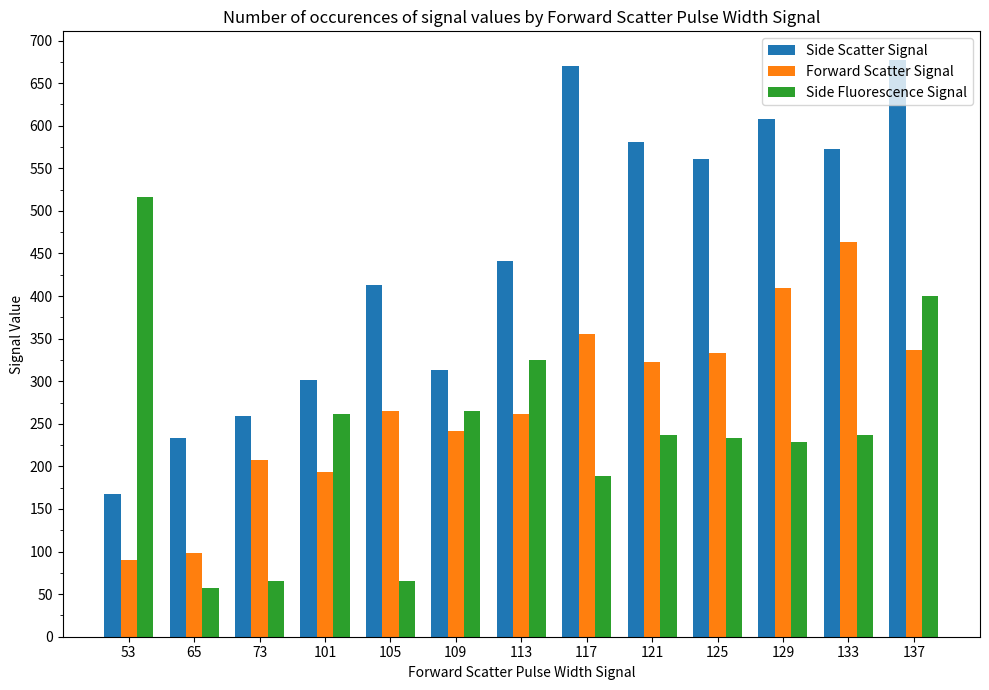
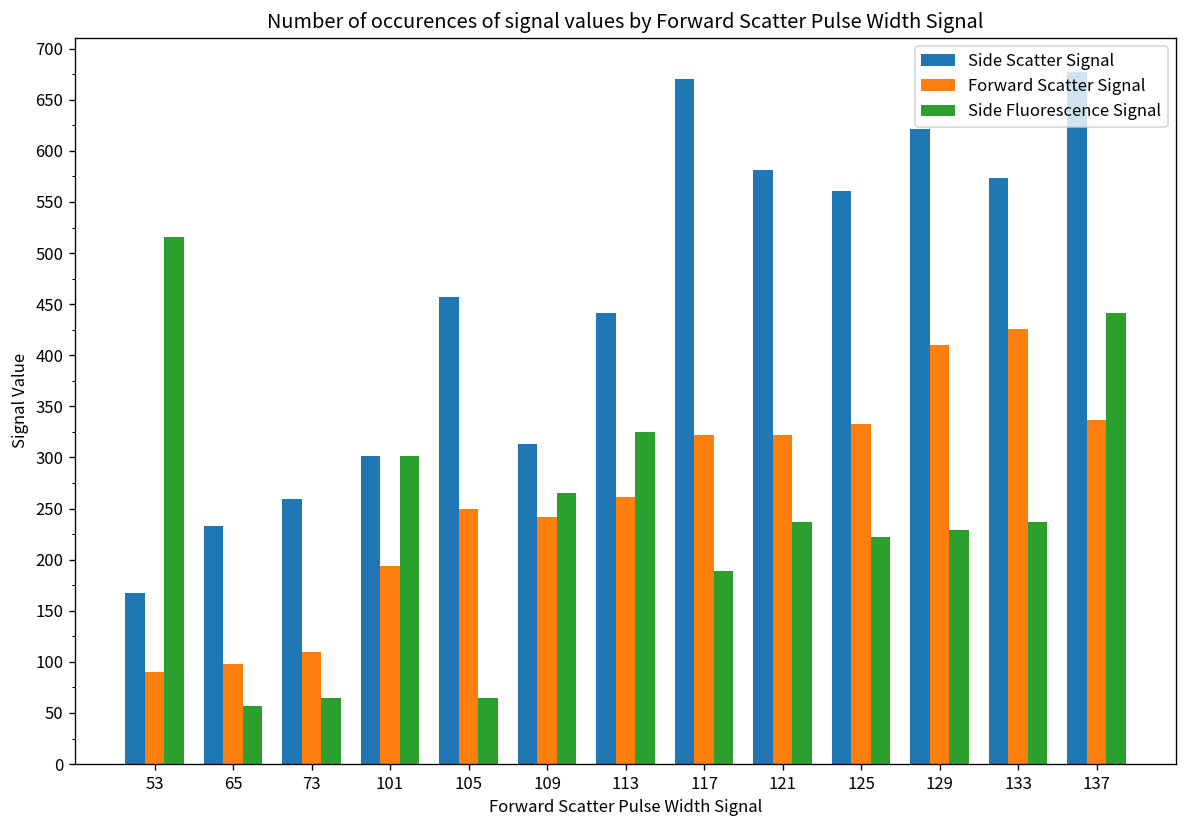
Forward Scatter Signal, 73: 210 -> 110
Side Fluorescence Signal, 101: 260 -> 300
Side Scatter Signal, 105: 410 -> 460
Forward Scatter Signal, 105: 270 -> 250
Forward Scatter Signal, 117: 360 -> 320
Side Fluorescence Signal, 125: 230 -> 220
Side Scatter Signal, 129: 610 -> 620
Forward Scatter Signal, 133: 460 -> 430
Side Fluorescence Signal, 137: 400 -> 440
